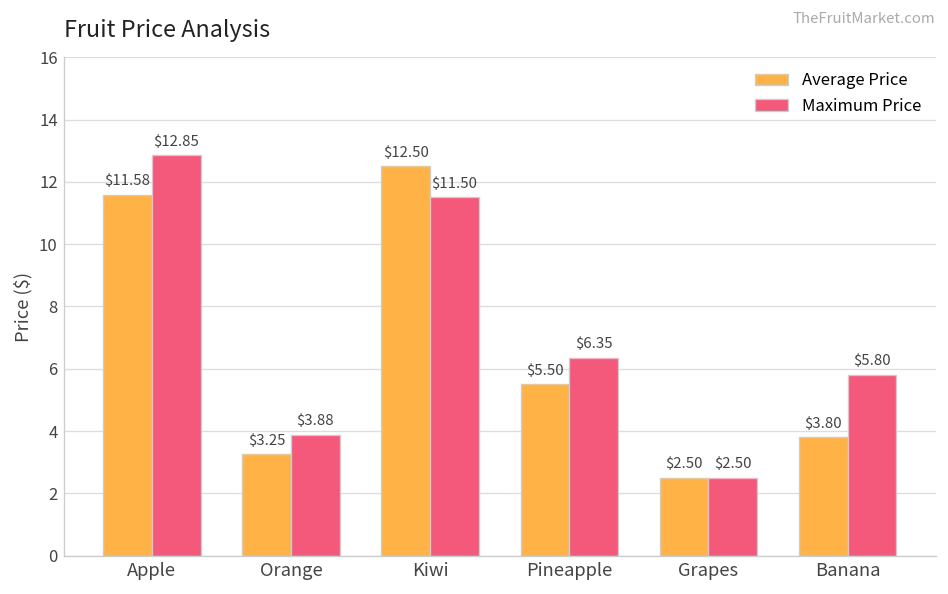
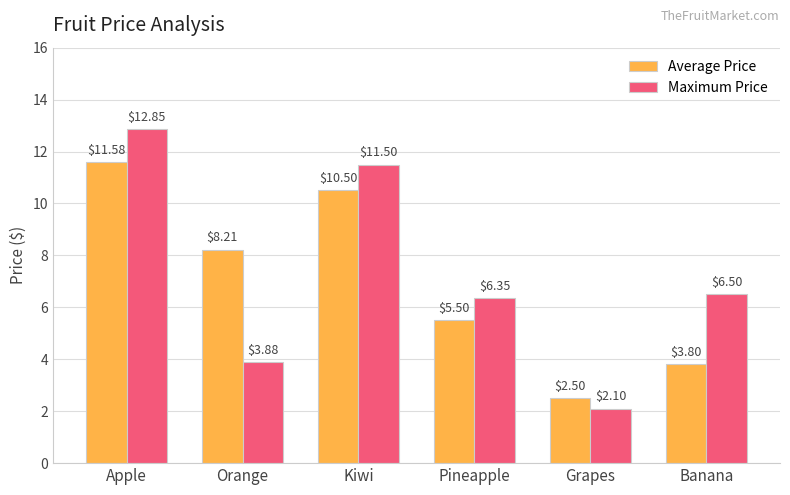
Average Price, Orange: $3.25 -> $8.21
Average Price, Kiwi: $12.50 -> $10.50
Maximum Price, Grapes: $2.50 -> $2.10
Maximum Price, Banana: $5.80 -> $6.50
